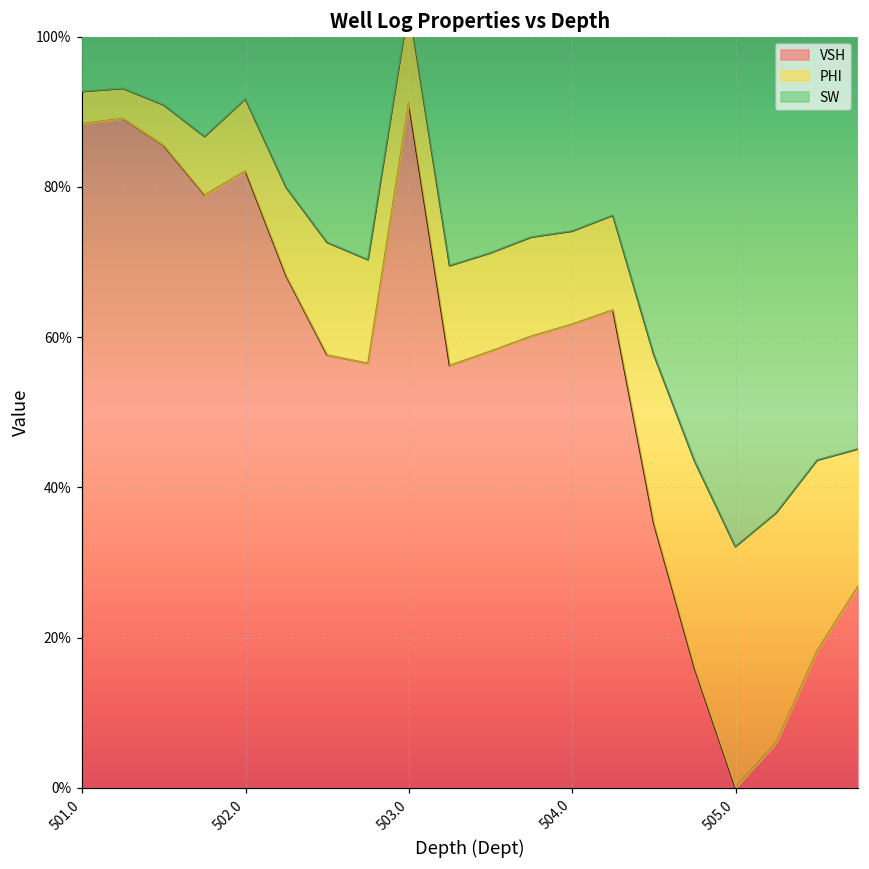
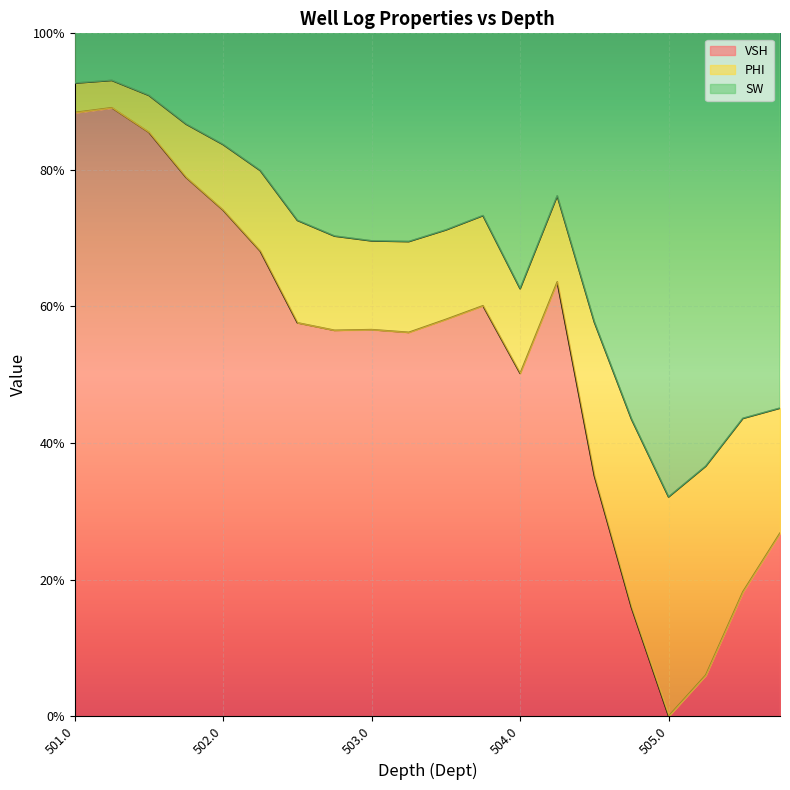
VSH, 502.0: 82% -> 74%
VSH, 503.0: 91% -> 57%
VSH, 504.0: 62% -> 50%
